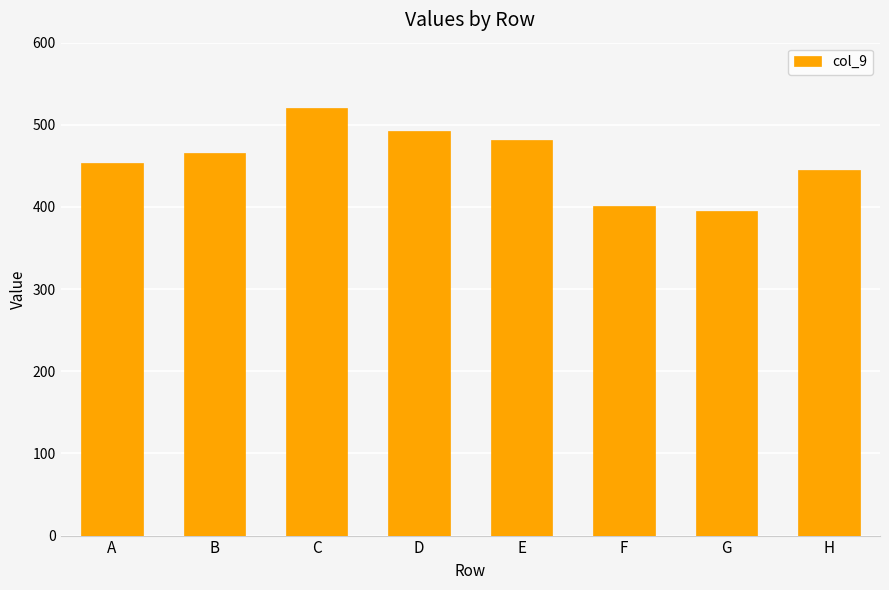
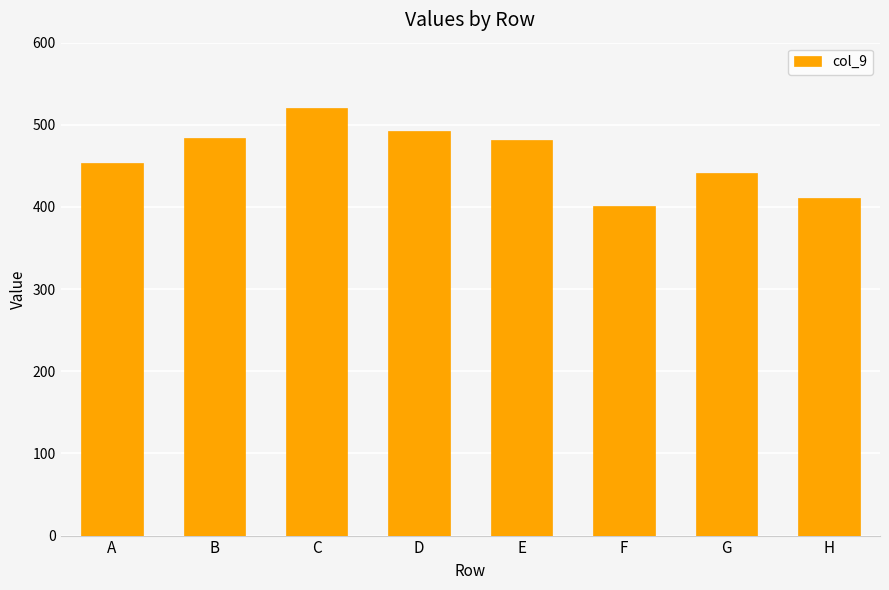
B: 470 -> 480
G: 400 -> 440
H: 450 -> 410
